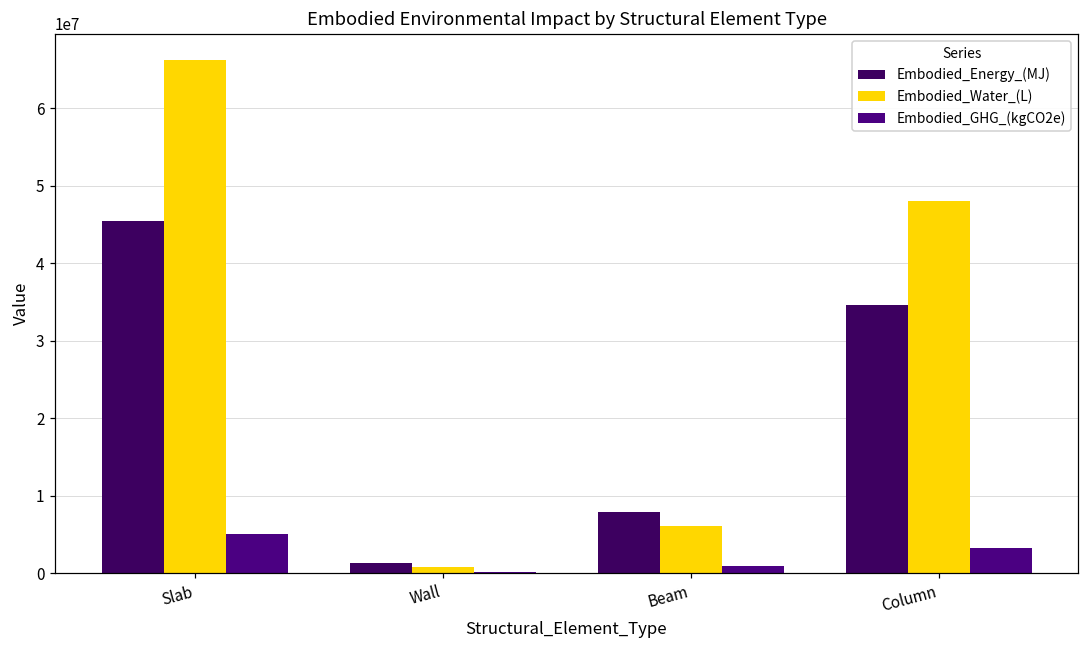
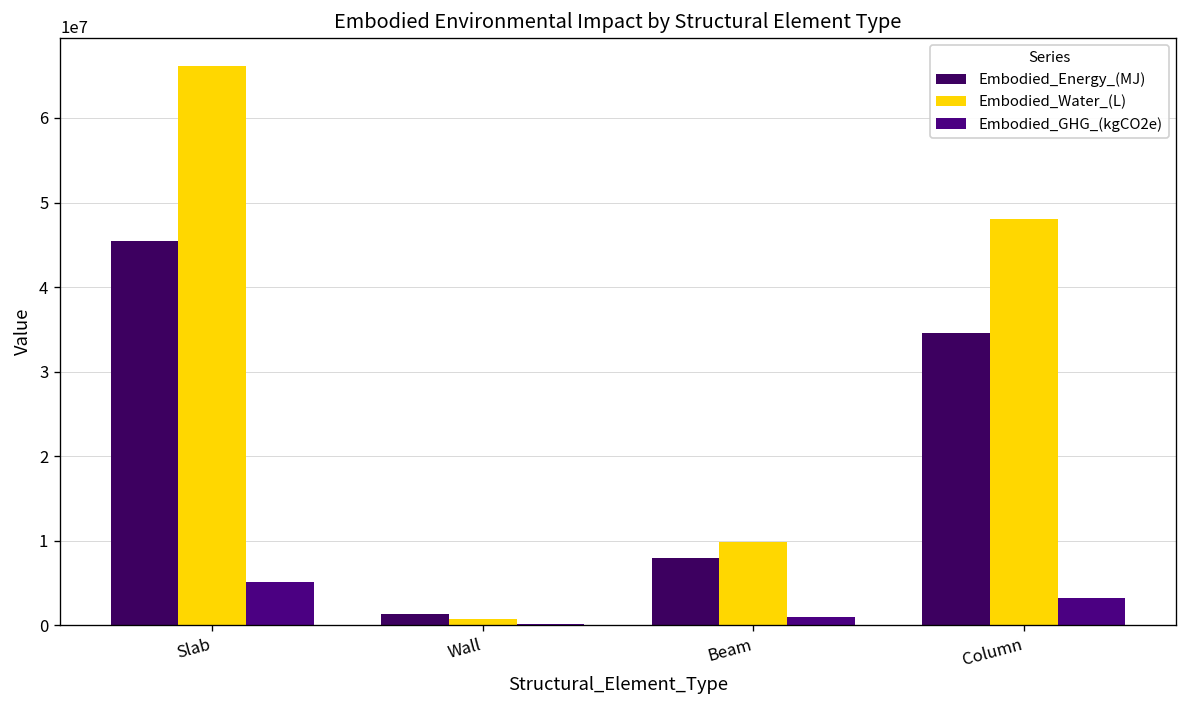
Embodied_Water_(L), Beam: 6000000 -> 10000000
